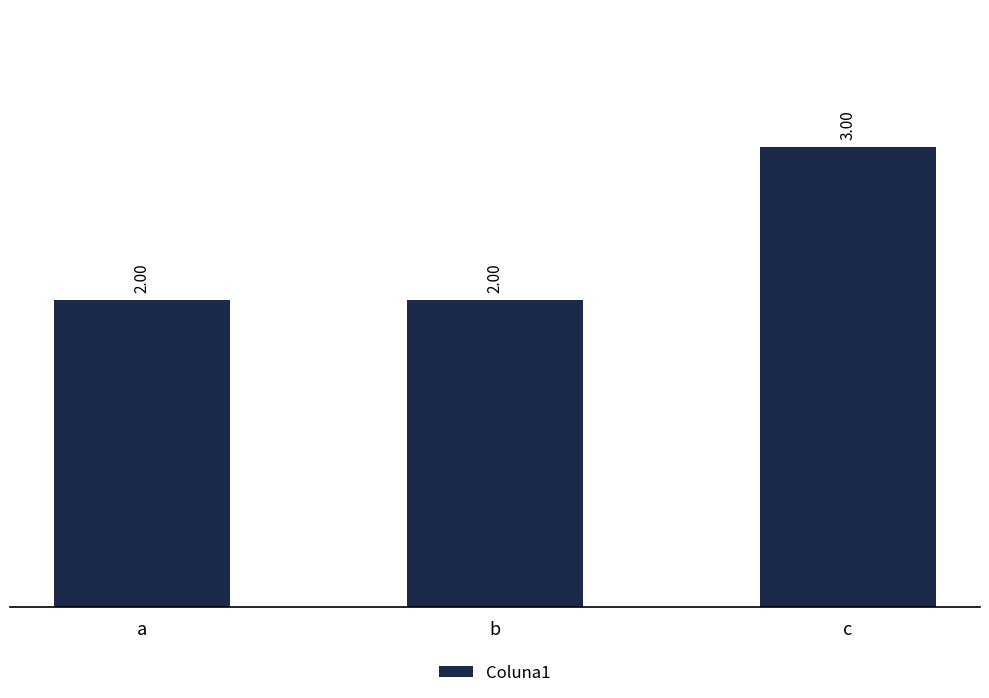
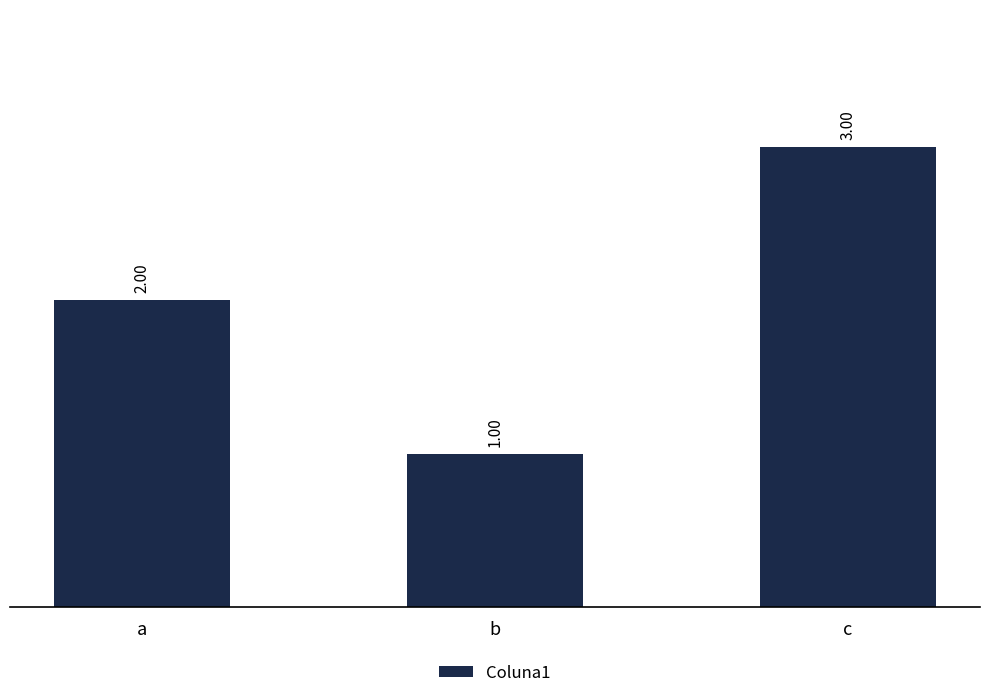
b: 2.00 -> 1.00
